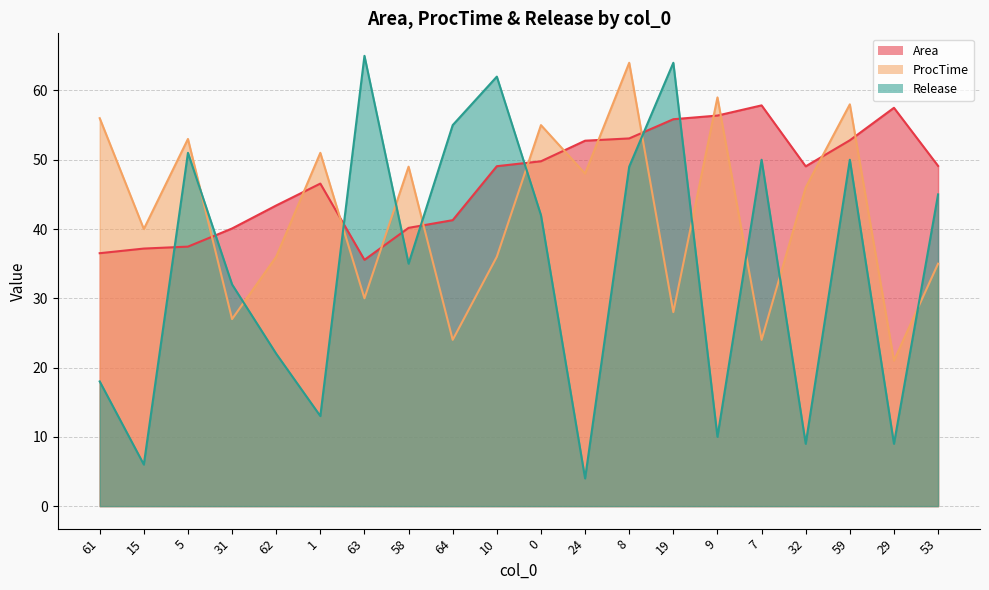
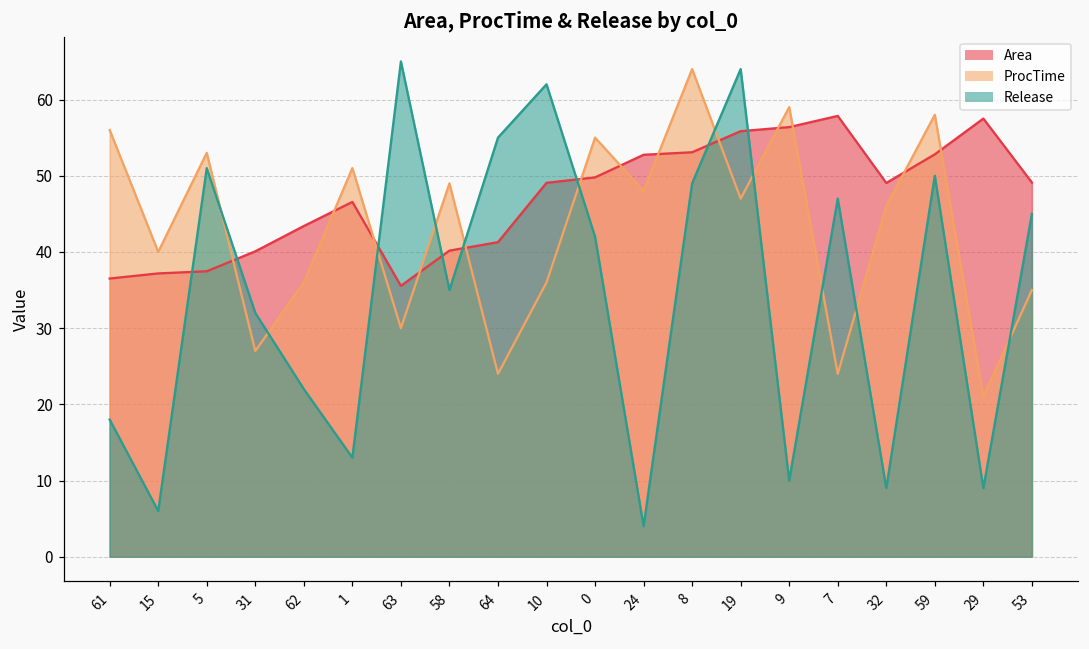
ProcTime, 19: 28 -> 47
Release, 7: 50 -> 47
